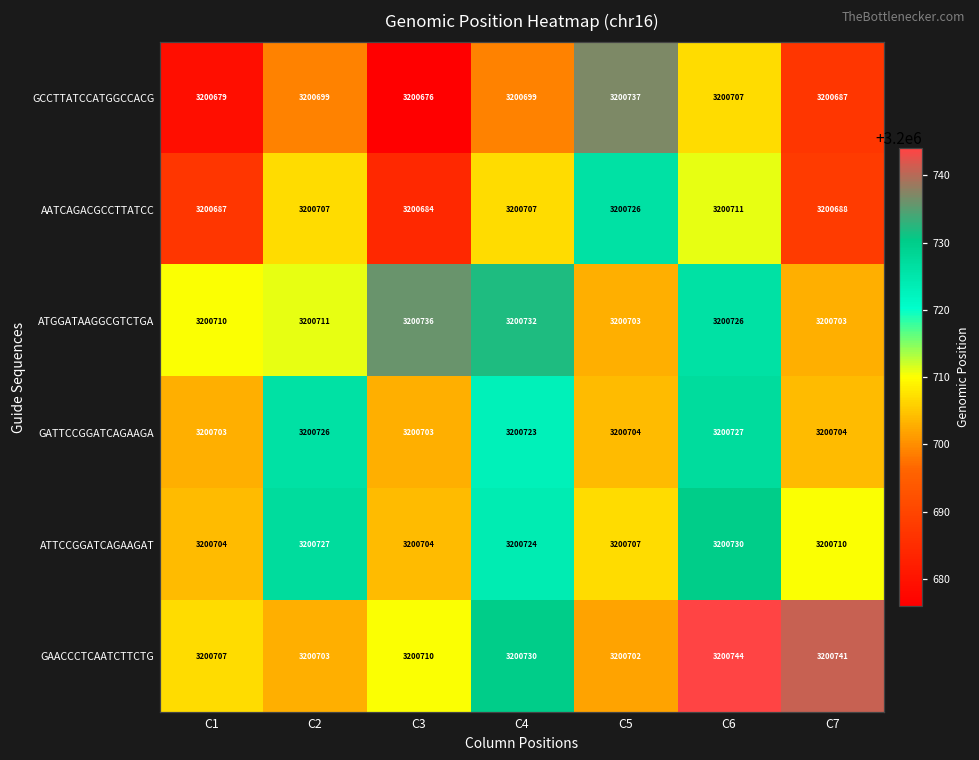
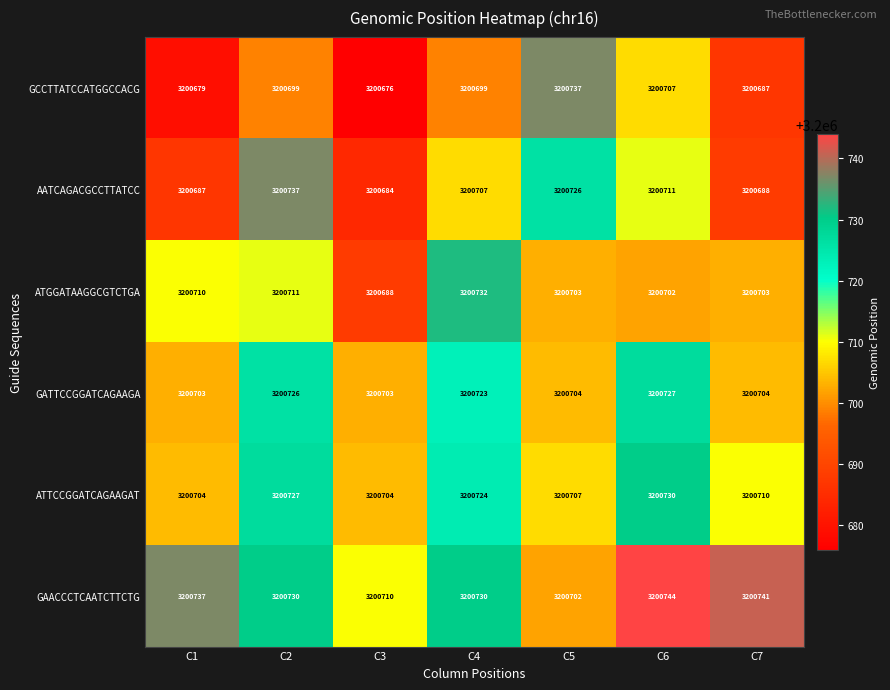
AATCAGACGCCTTATCC, C2: 3200707 -> 3200737
ATGGATAAGGCGTCTGA, C3: 3200736 -> 3200688
ATGGATAAGGCGTCTGA, C6: 3200726 -> 3200702
GAACCCTCAATCTTCTG, C1: 3200707 -> 3200737
GAACCCTCAATCTTCTG, C2: 3200703 -> 3200730
